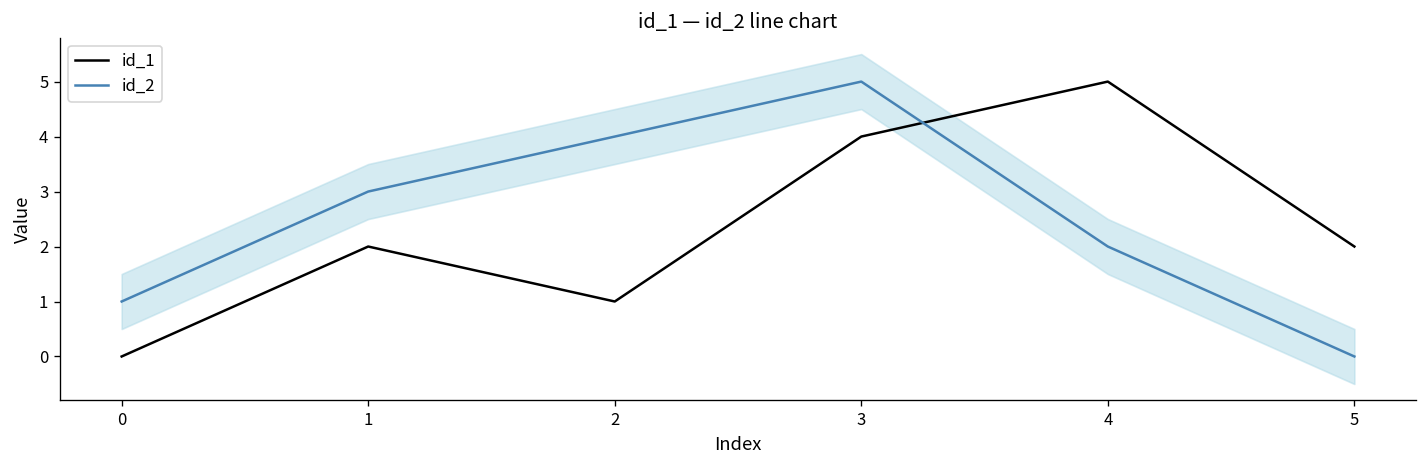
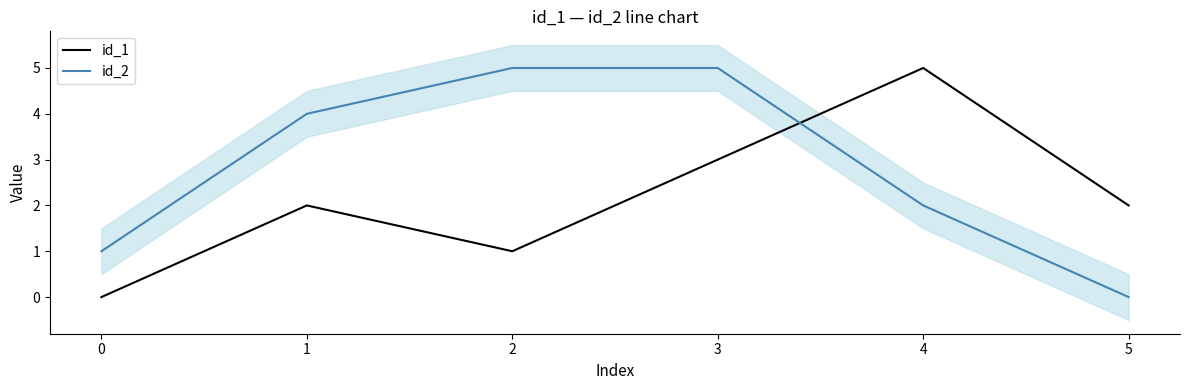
id_2, 1: 3 -> 4
id_2, 2: 4 -> 5
id_1, 3: 4 -> 3
